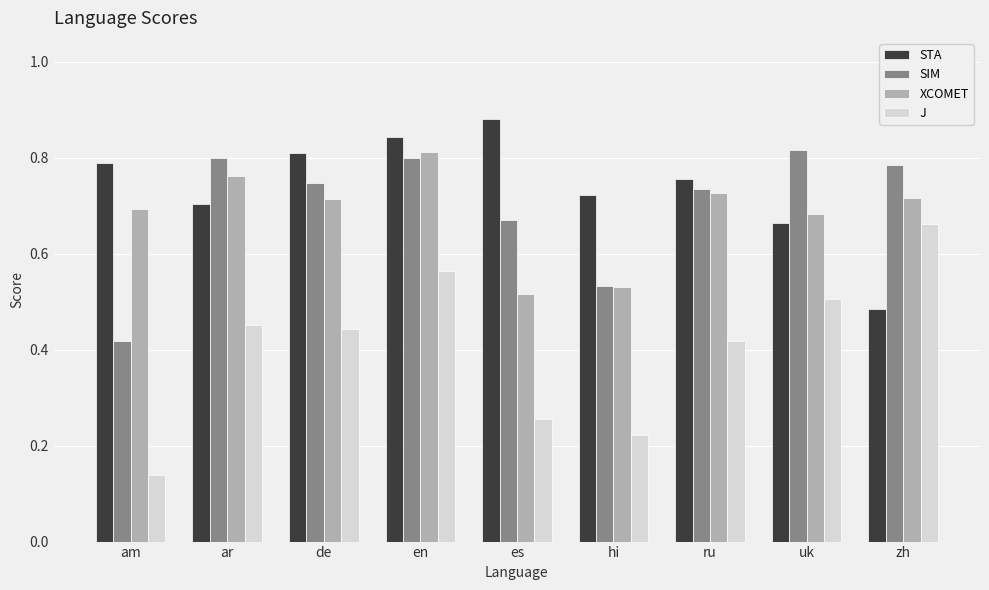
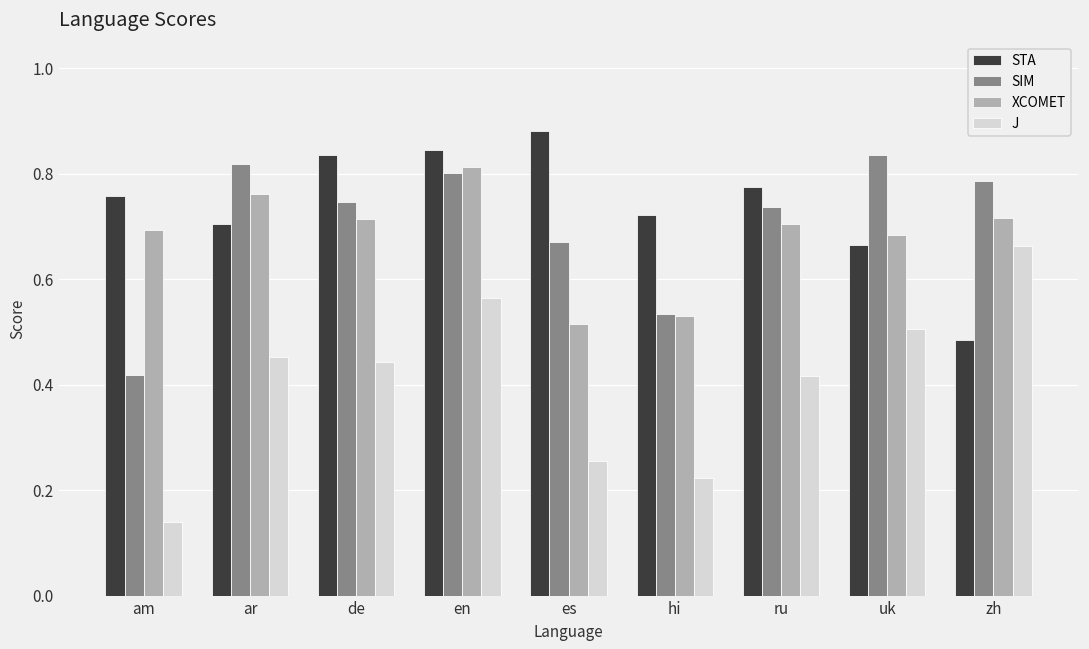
STA, am: 0.79 -> 0.76
SIM, ar: 0.80 -> 0.82
STA, de: 0.81 -> 0.84
STA, ru: 0.76 -> 0.77
XCOMET, ru: 0.73 -> 0.71
SIM, uk: 0.82 -> 0.84
